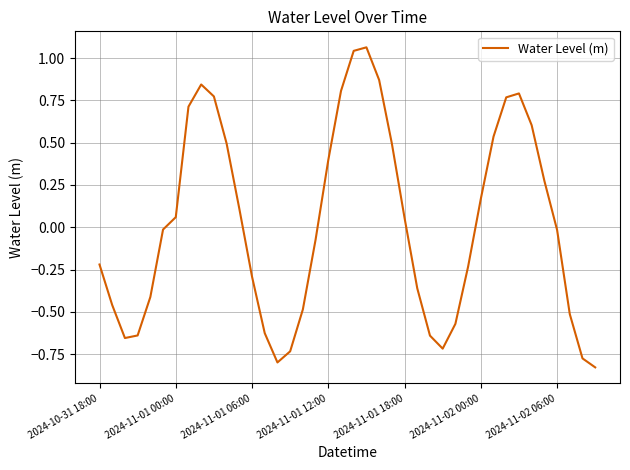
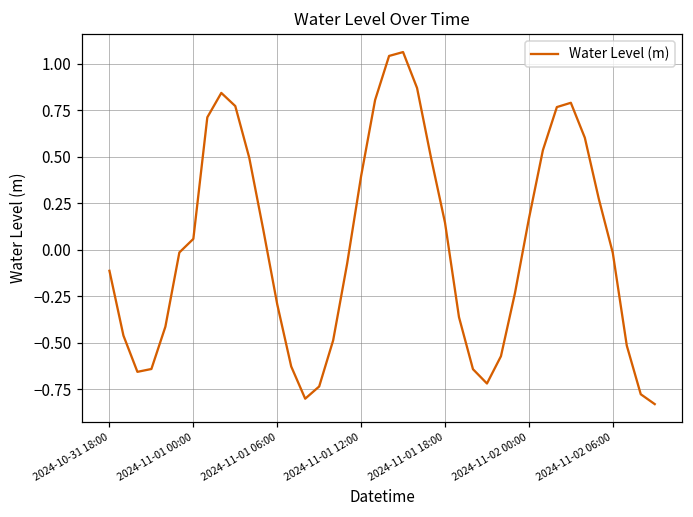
2024-10-31 18:00: -0.22 -> -0.11
2024-11-01 18:00: 0.06 -> 0.15
